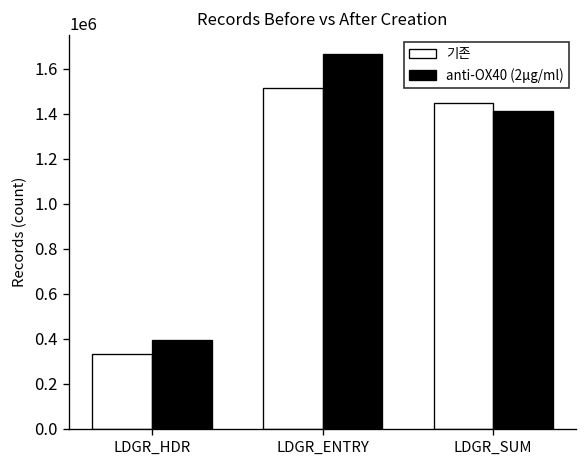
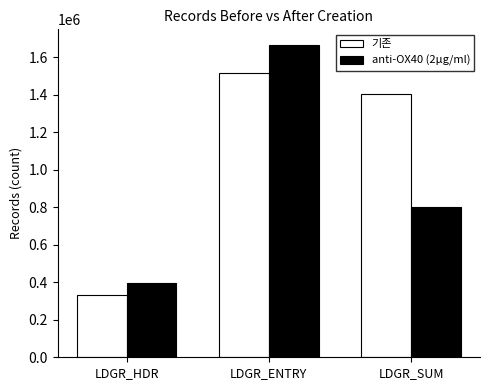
기존, LDGR_SUM: 1450000 -> 1410000
anti-OX40 (2μg/ml), LDGR_SUM: 1410000 -> 800000
